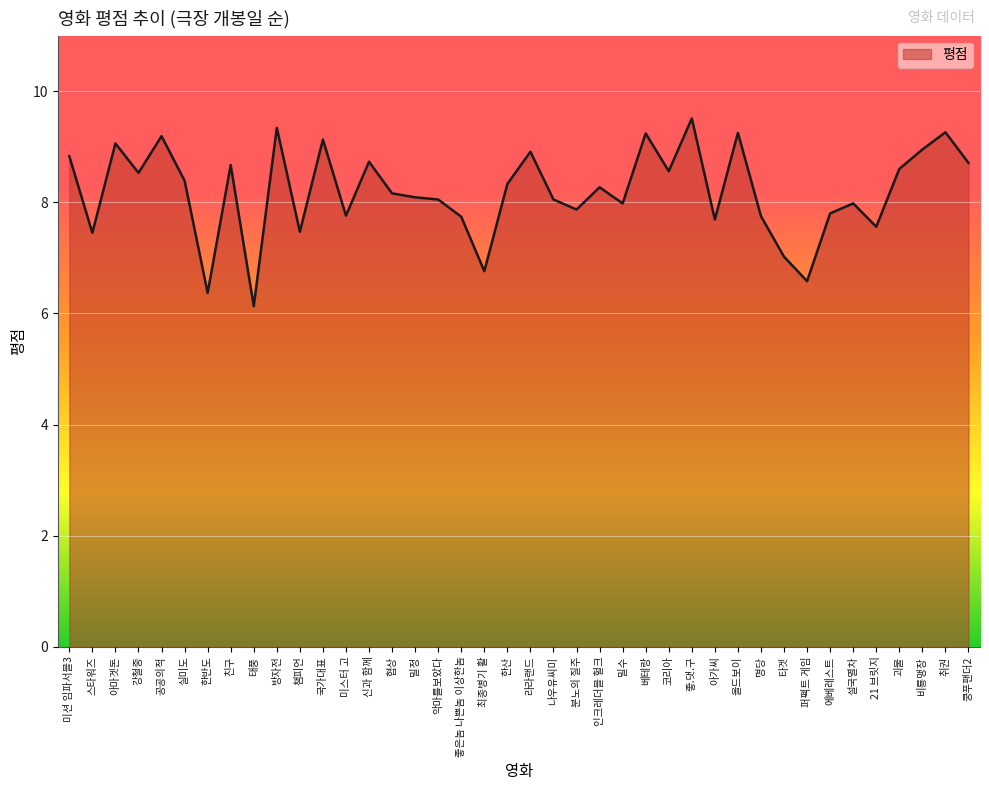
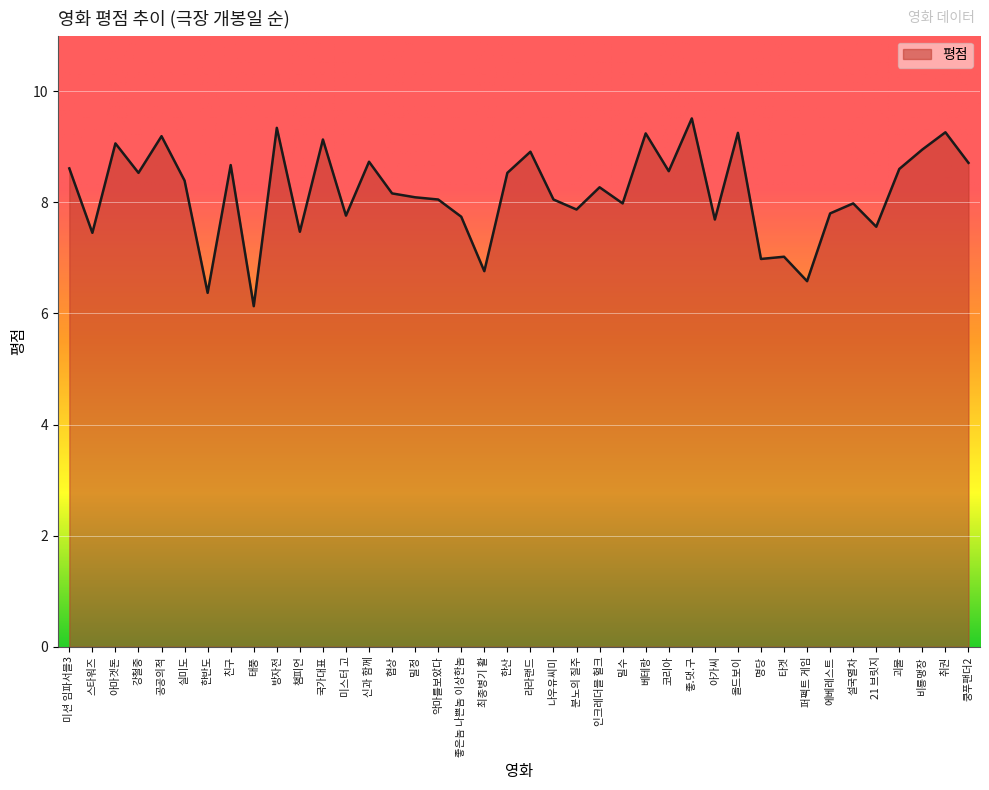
미션 임파서블3: 8.8 -> 8.6
한산: 8.3 -> 8.5
명당: 7.8 -> 7.0
